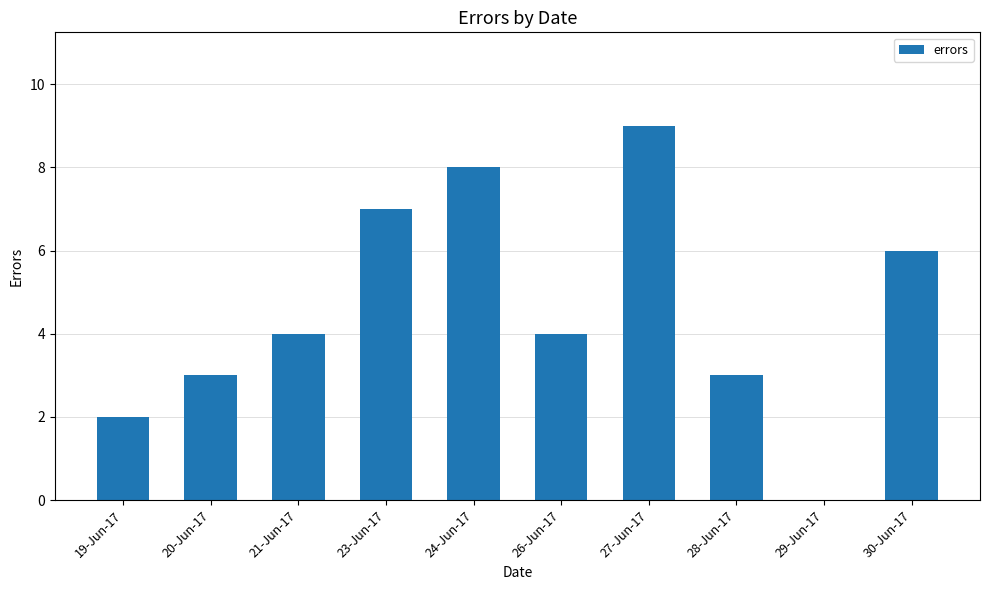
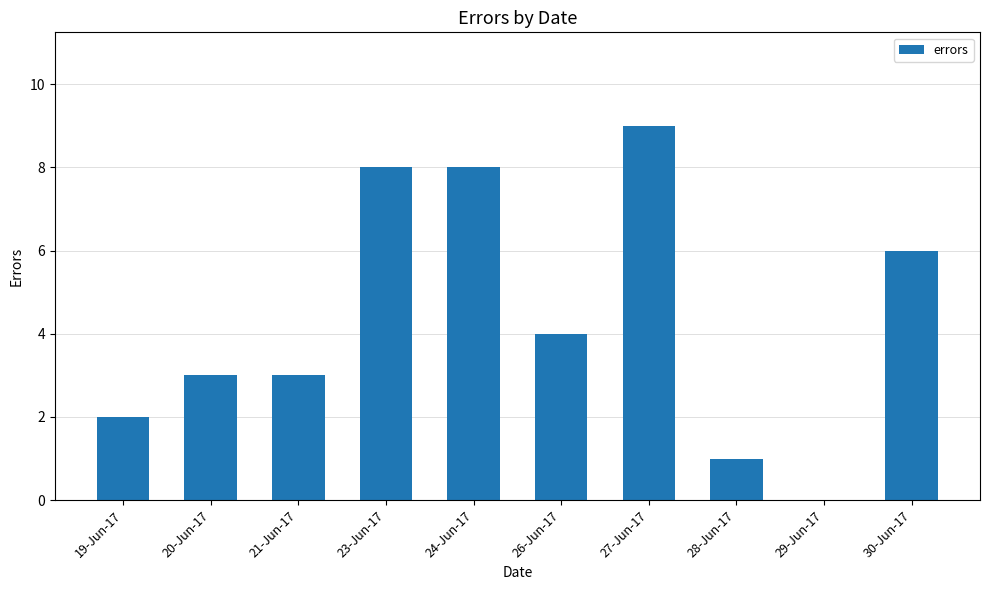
21-Jun-17: 4 -> 3
23-Jun-17: 7 -> 8
28-Jun-17: 3 -> 1
